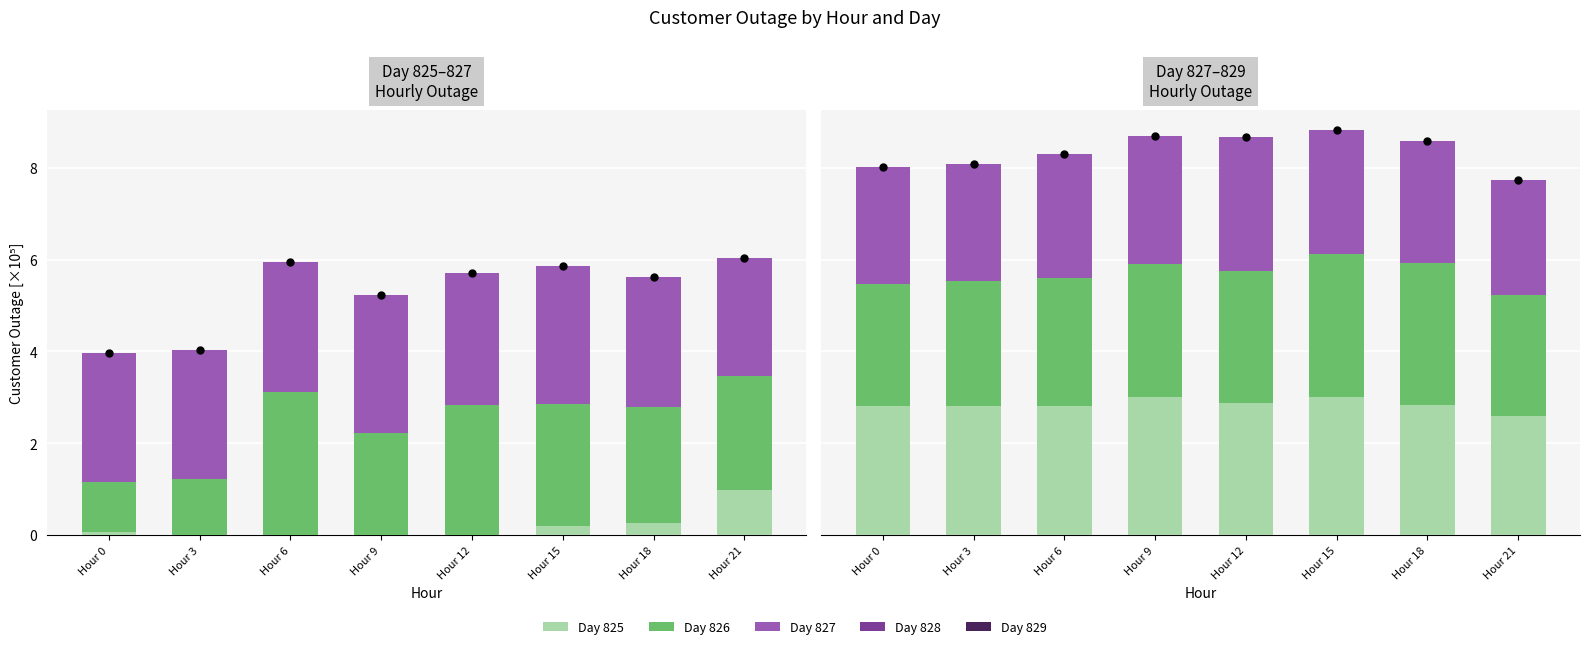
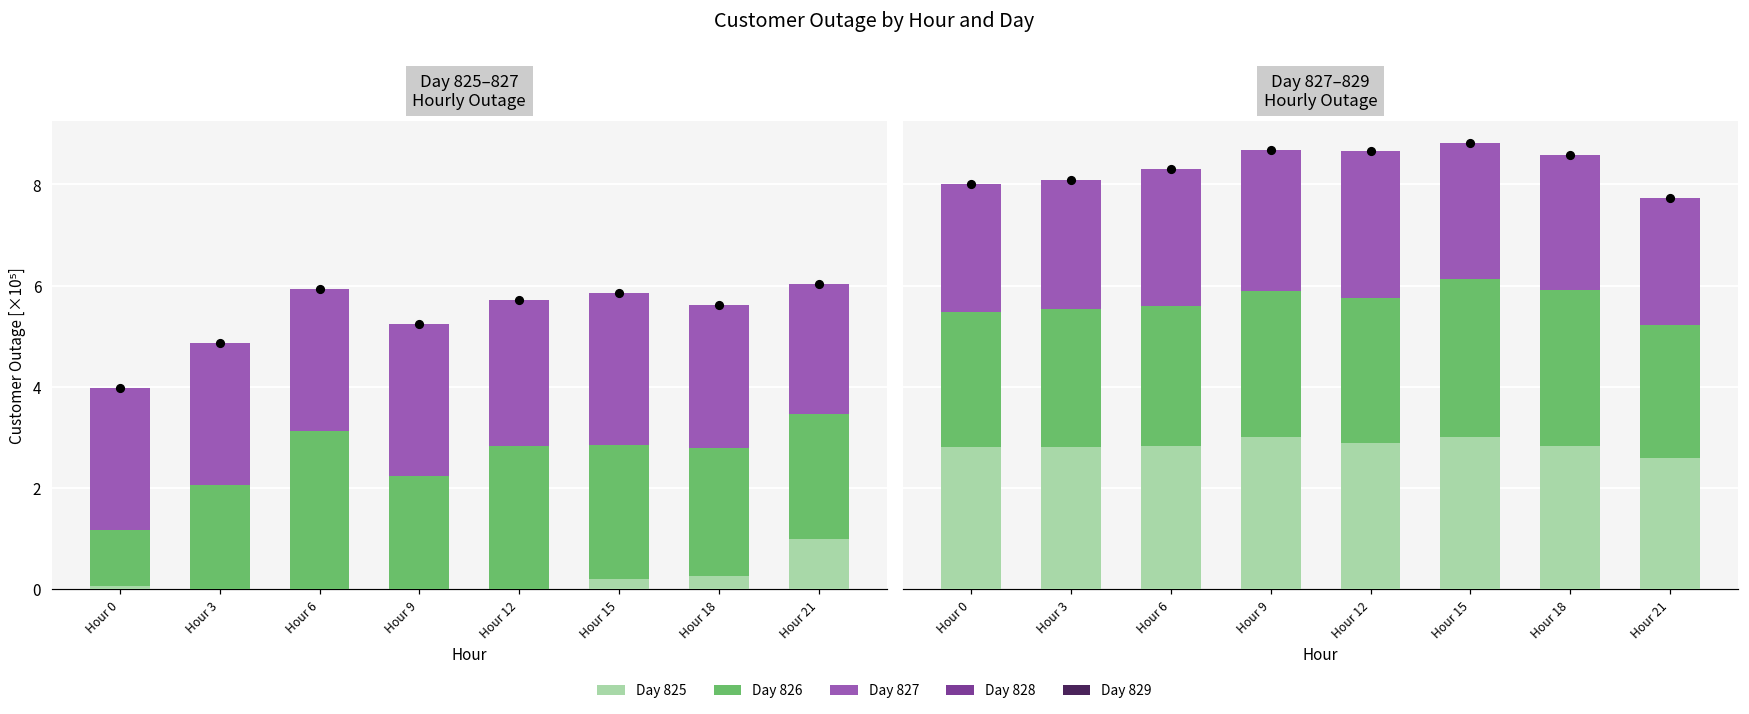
Day 825–827 Hourly Outage, Day 826, Hour 3: 1.2 -> 2.1
